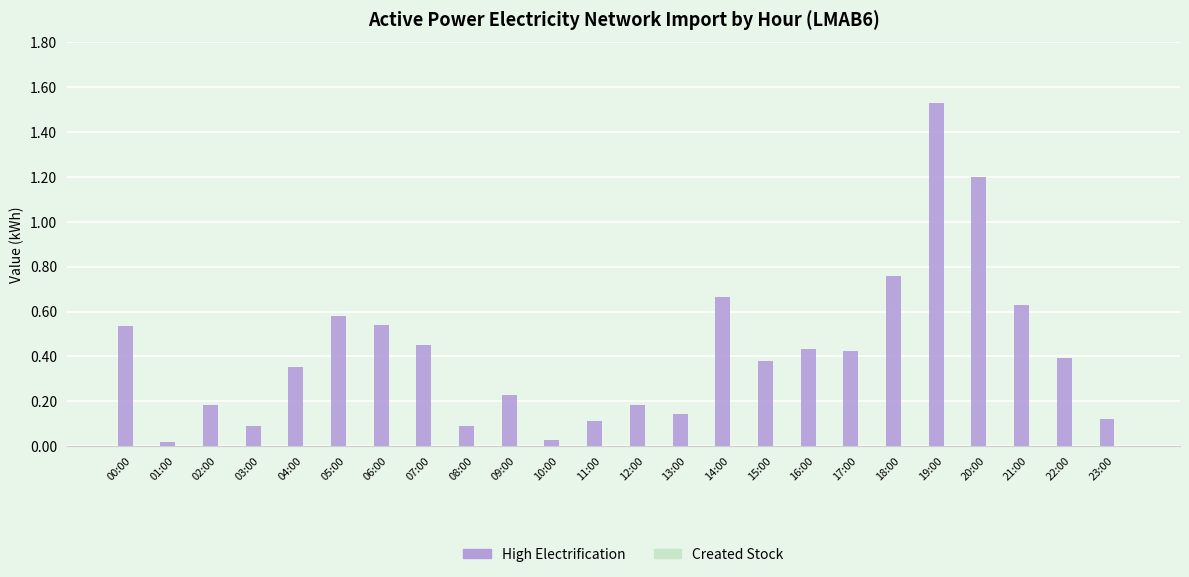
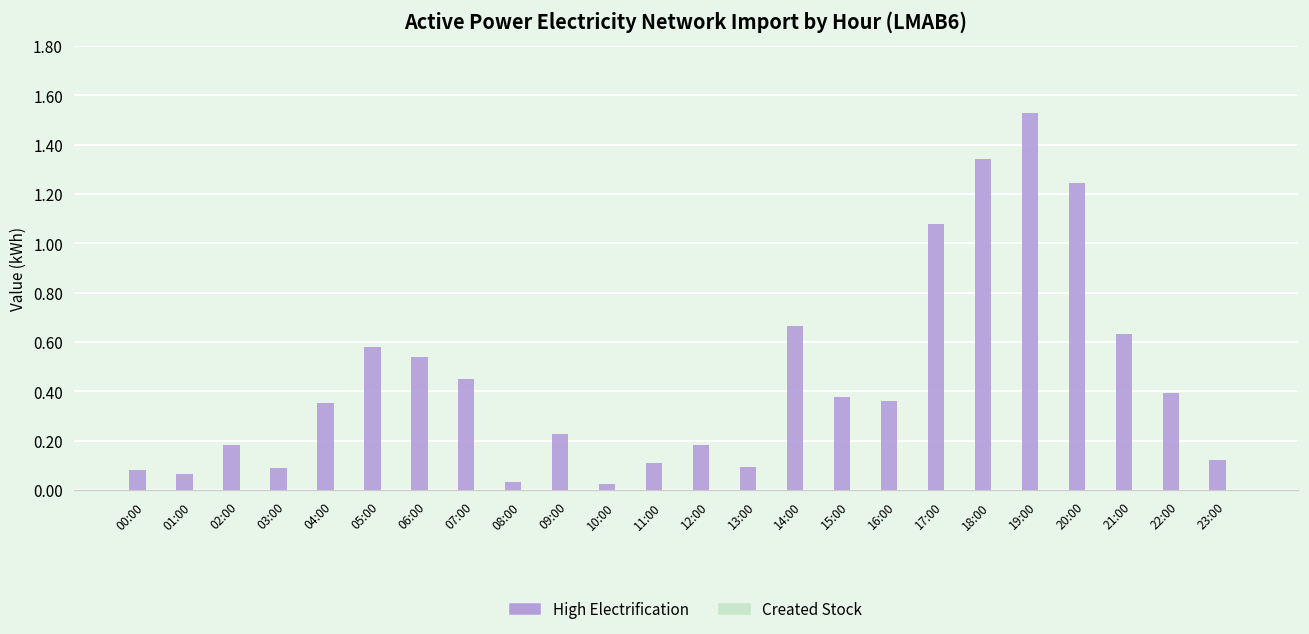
High Electrification, 00:00: 0.54 -> 0.08
High Electrification, 01:00: 0.02 -> 0.07
High Electrification, 08:00: 0.09 -> 0.03
High Electrification, 13:00: 0.14 -> 0.09
High Electrification, 16:00: 0.43 -> 0.36
High Electrification, 17:00: 0.43 -> 1.08
High Electrification, 18:00: 0.76 -> 1.34
High Electrification, 20:00: 1.20 -> 1.24
